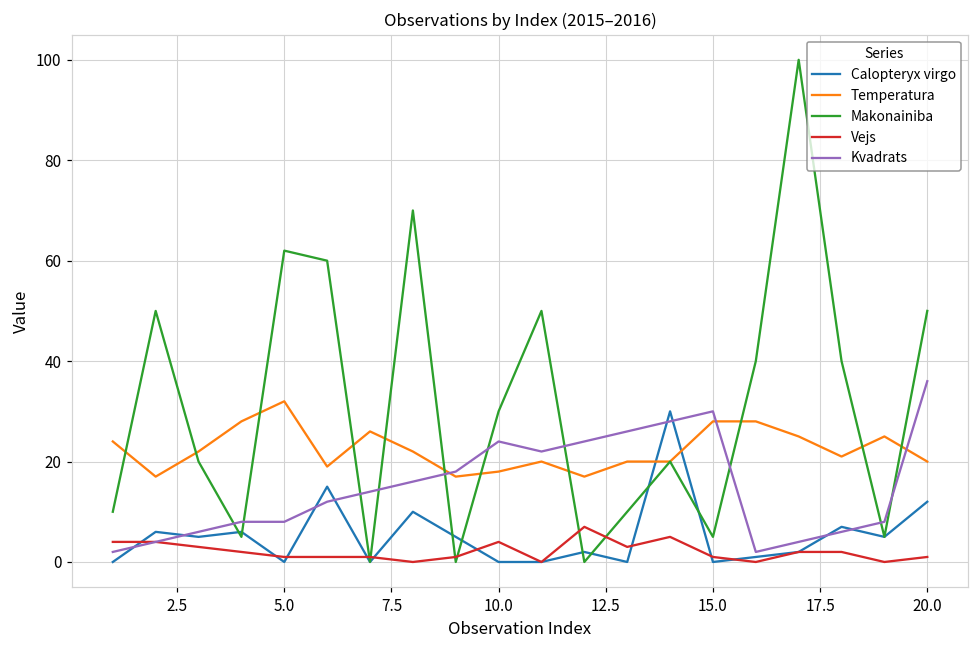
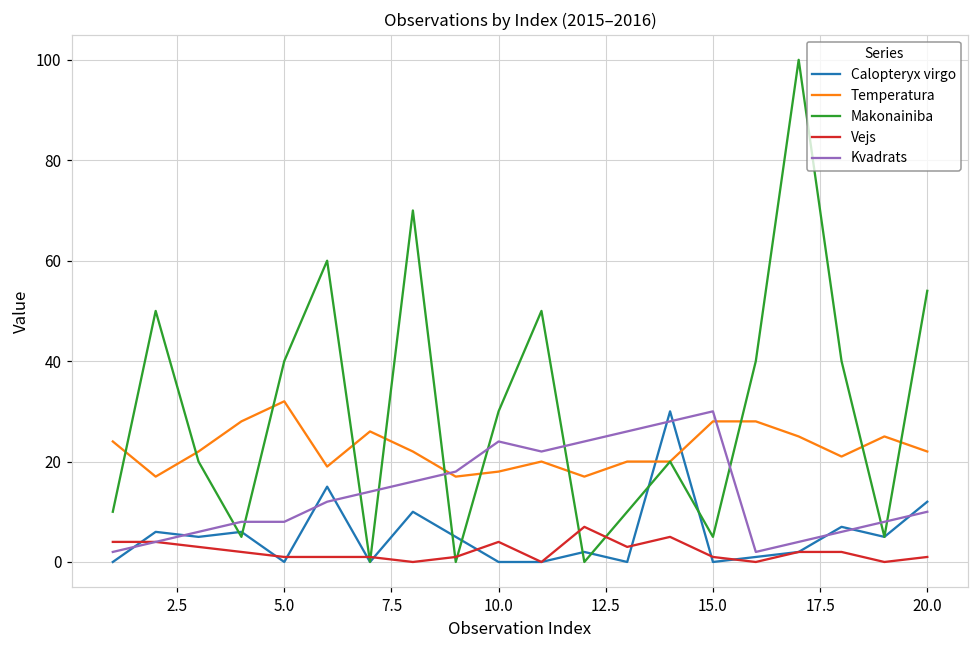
Makonainiba, 5.0: 62 -> 40
Temperatura, 20.0: 20 -> 22
Makonainiba, 20.0: 50 -> 54
Kvadrats, 20.0: 36 -> 10
